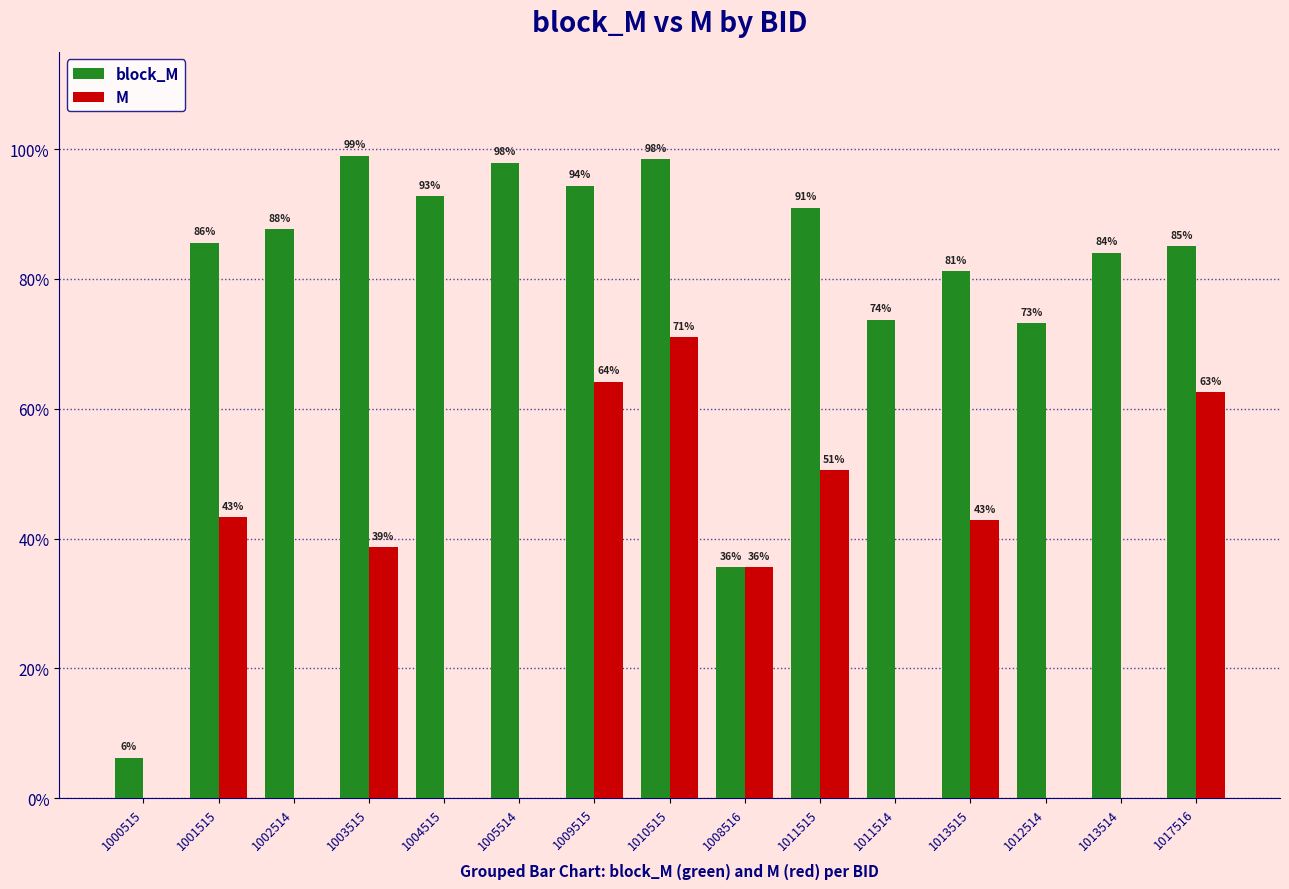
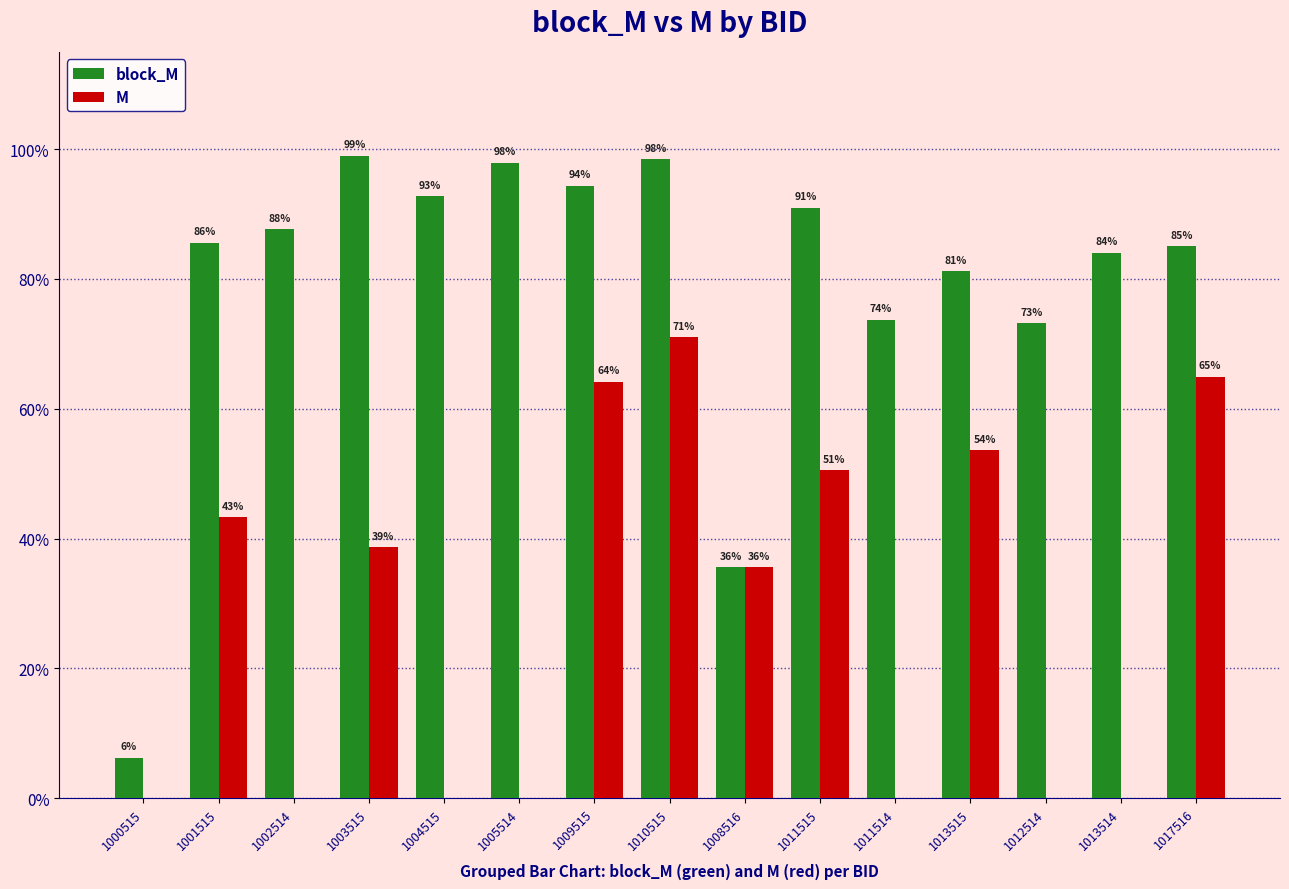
M, 1013515: 43% -> 54%
M, 1017516: 63% -> 65%
